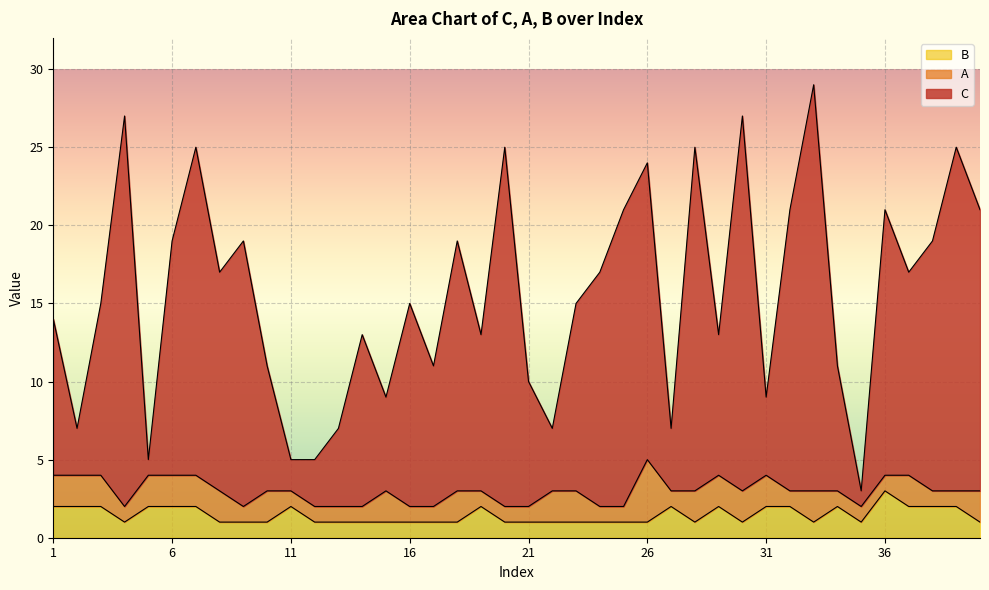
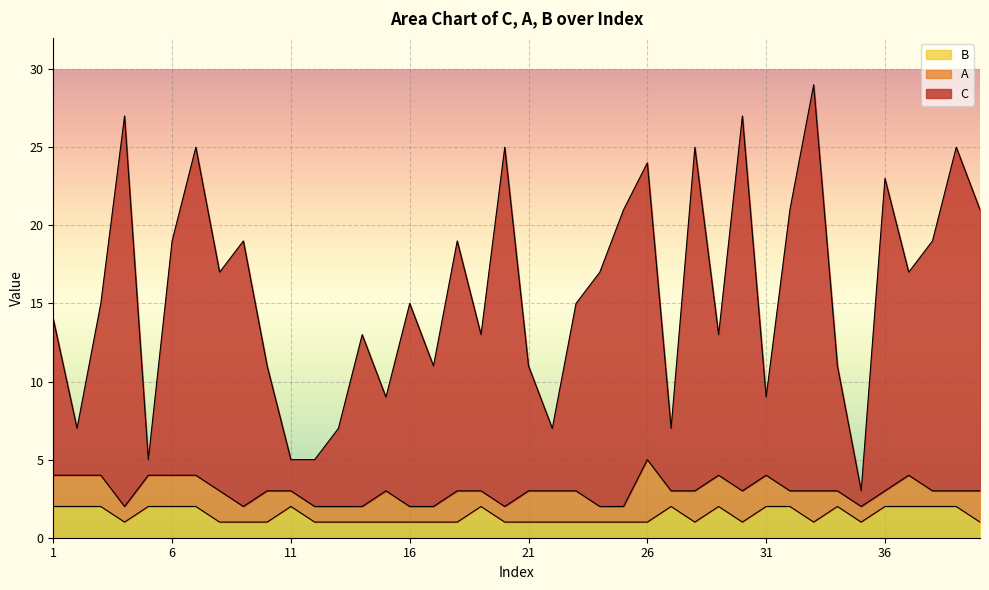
A, 21: 1 -> 2
B, 36: 3 -> 2
C, 36: 17 -> 20
